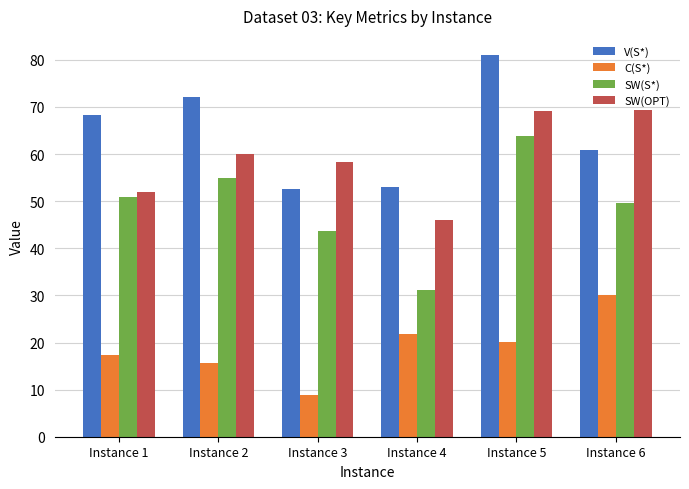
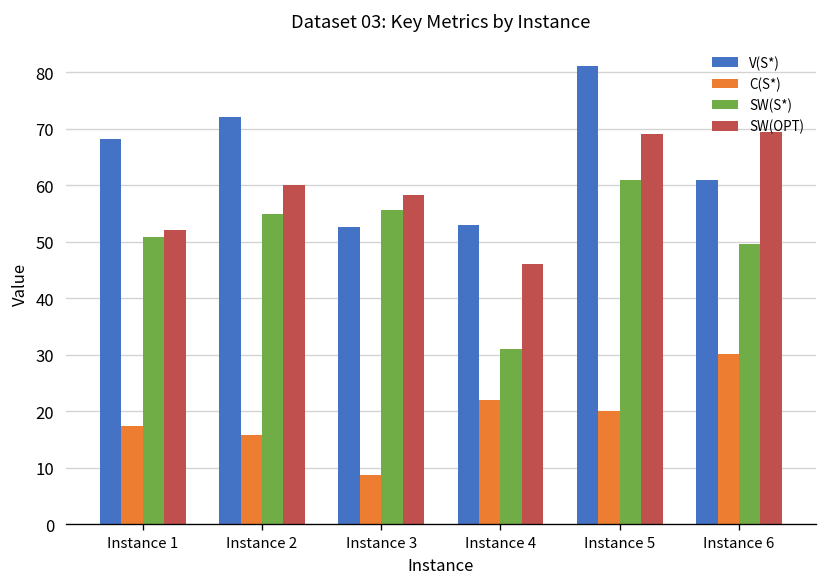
SW(S*), Instance 3: 44 -> 56
SW(S*), Instance 5: 64 -> 61
